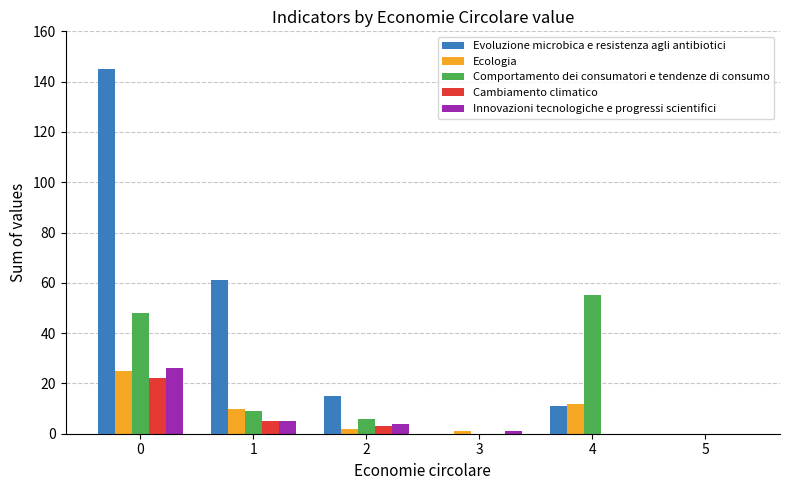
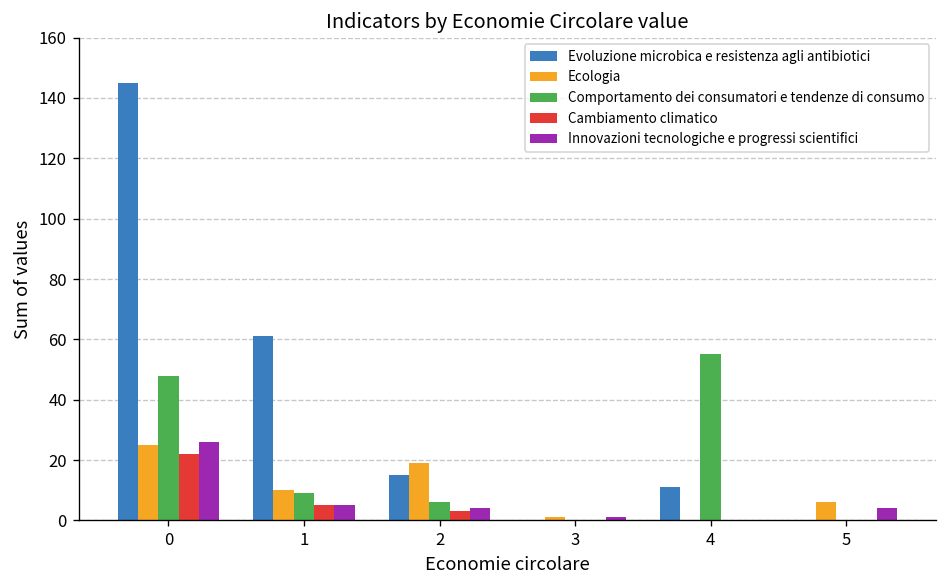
Ecologia, 2: 2 -> 19
Ecologia, 4: 12 -> 0
Ecologia, 5: 0 -> 6
Innovazioni tecnologiche e progressi scientifici, 5: 0 -> 4
